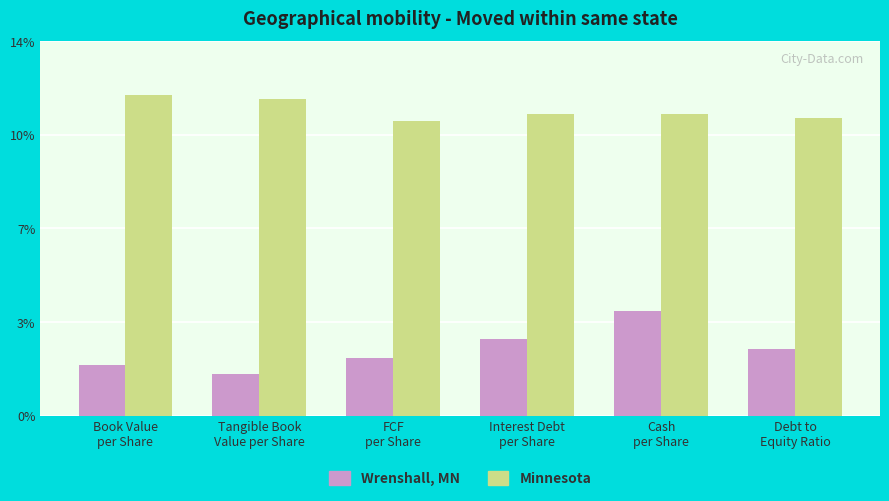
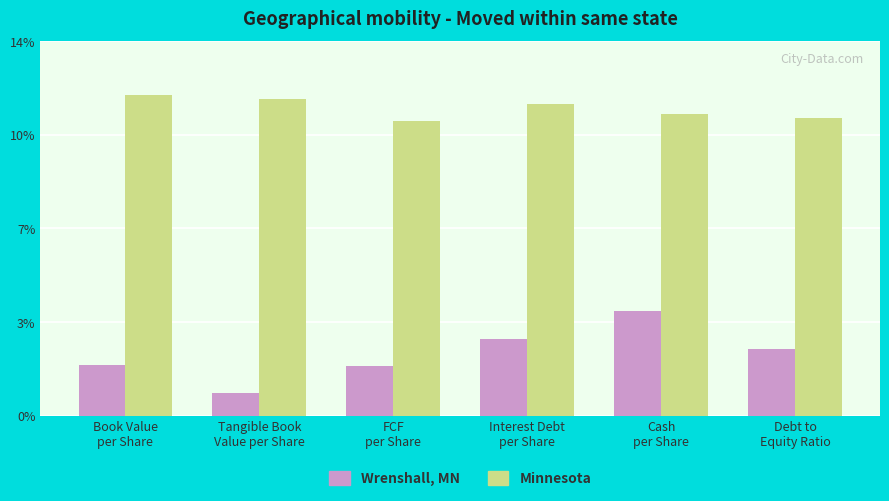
Wrenshall, MN, Tangible Book Value per Share: 1.6% -> 0.9%
Wrenshall, MN, FCF per Share: 2.2% -> 1.9%
Minnesota, Interest Debt per Share: 11.3% -> 11.6%
